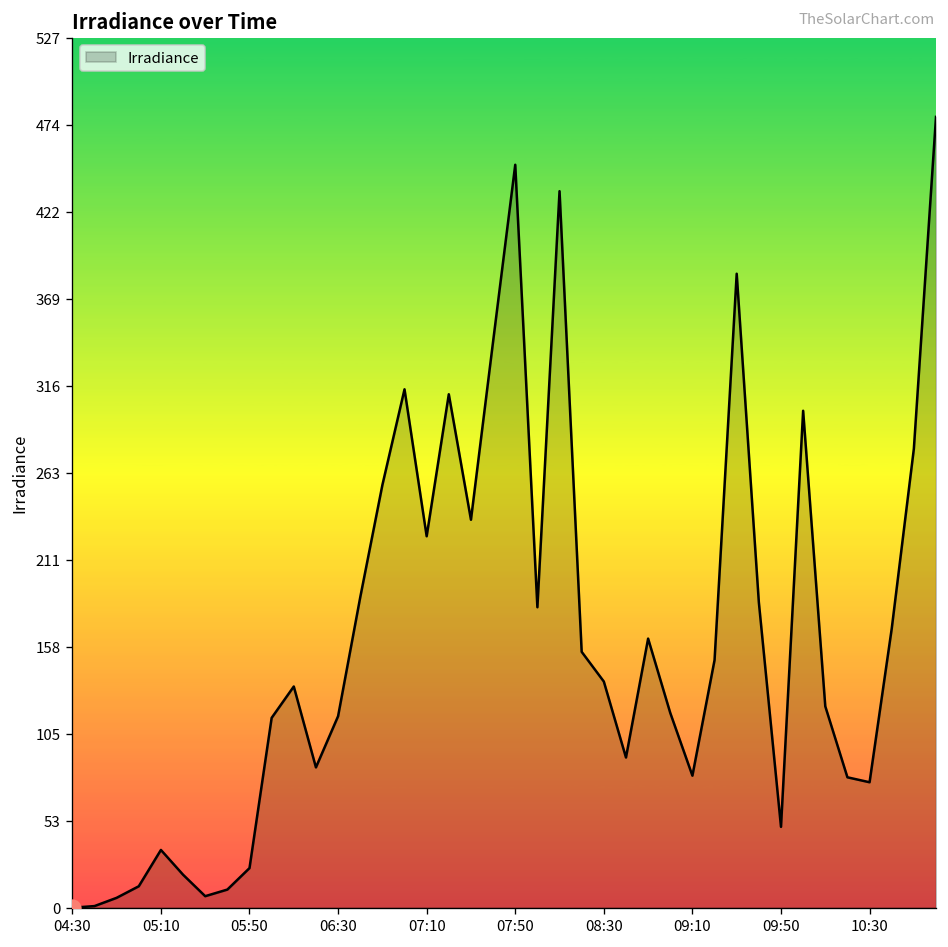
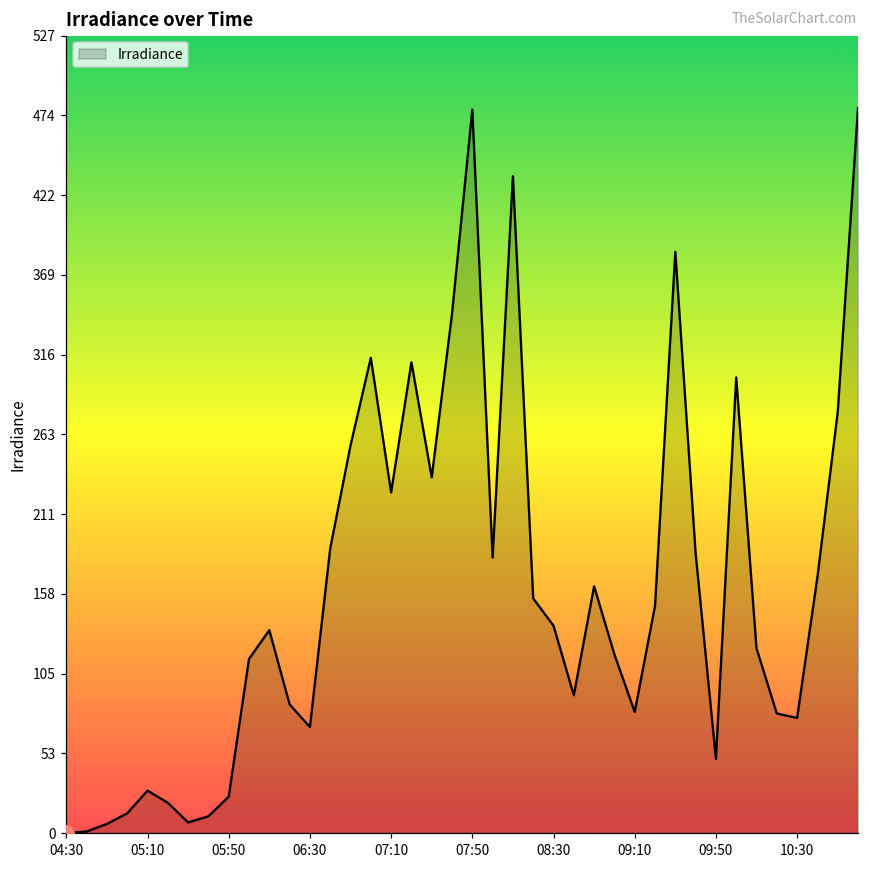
Irradiance, 05:10: 35 -> 28
Irradiance, 06:30: 116 -> 70
Irradiance, 07:50: 450 -> 478
